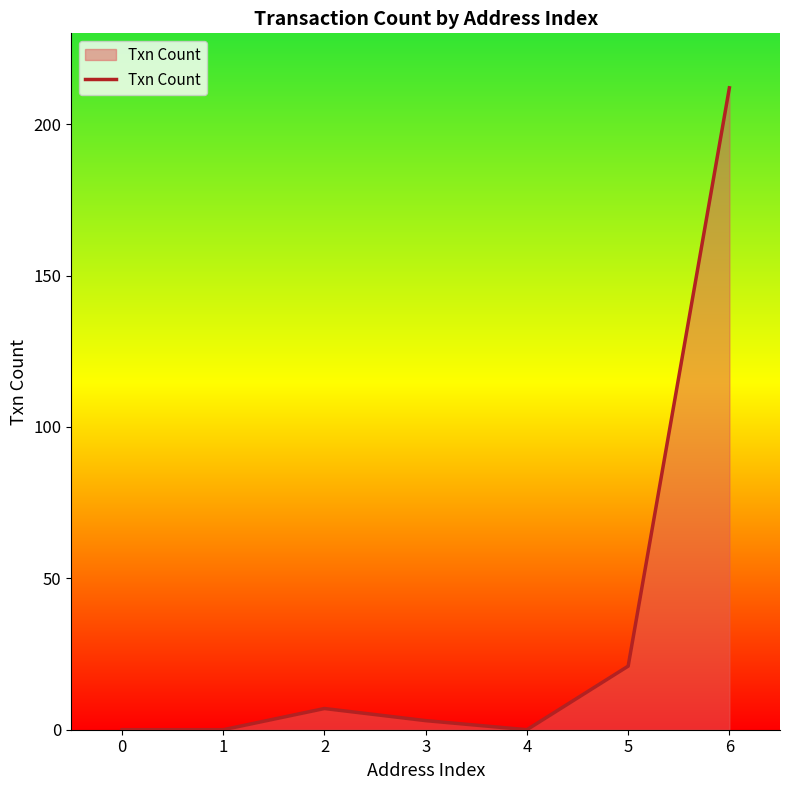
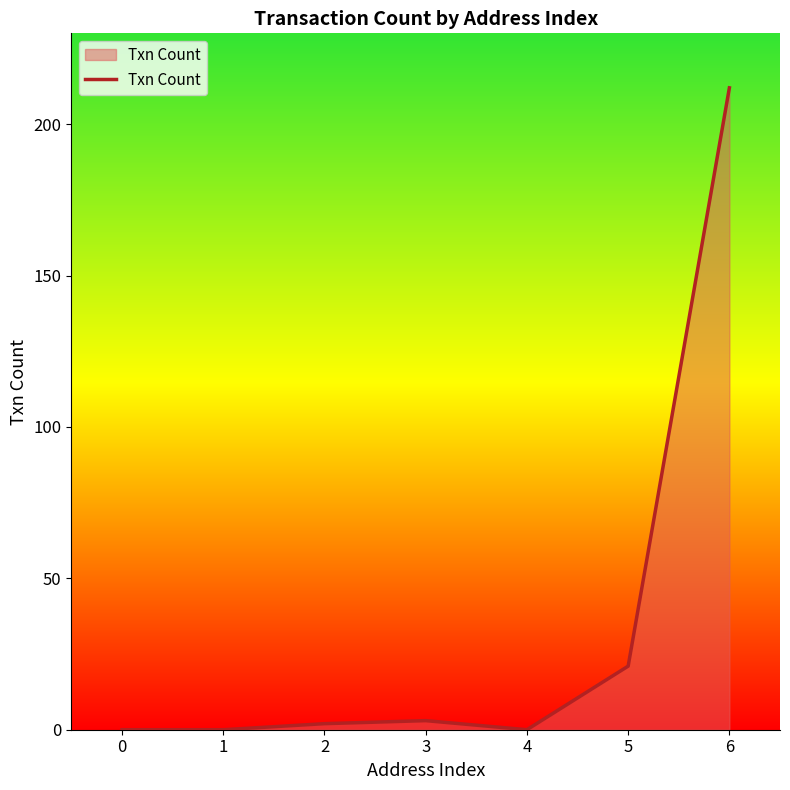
2: 7 -> 2
